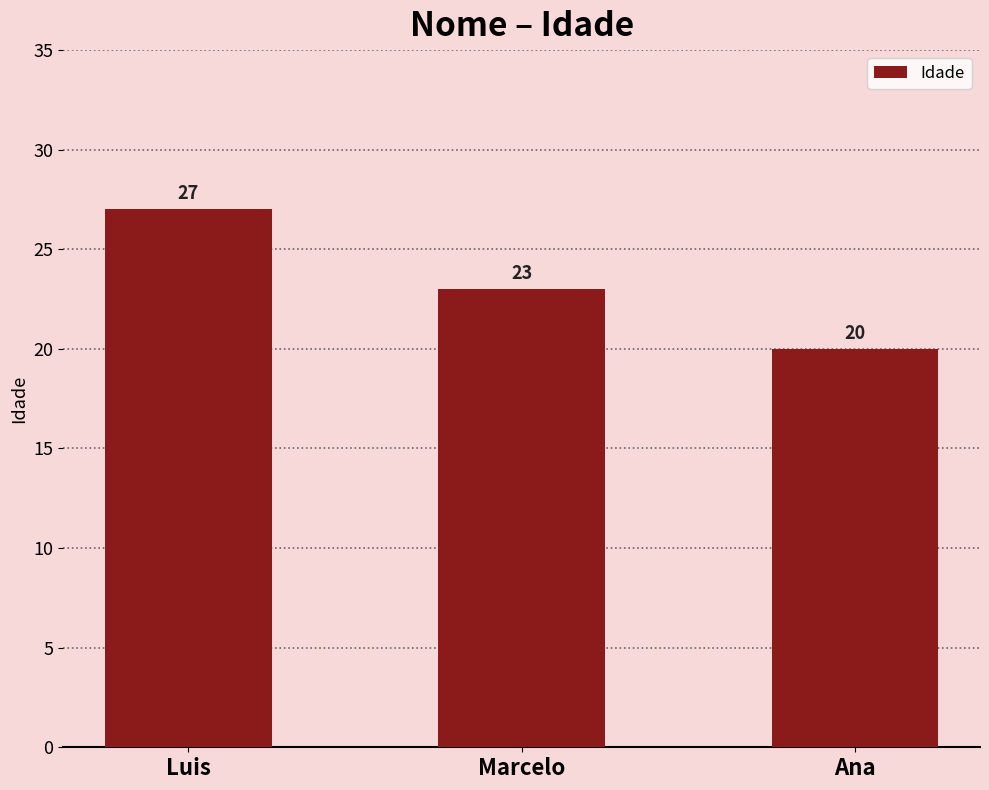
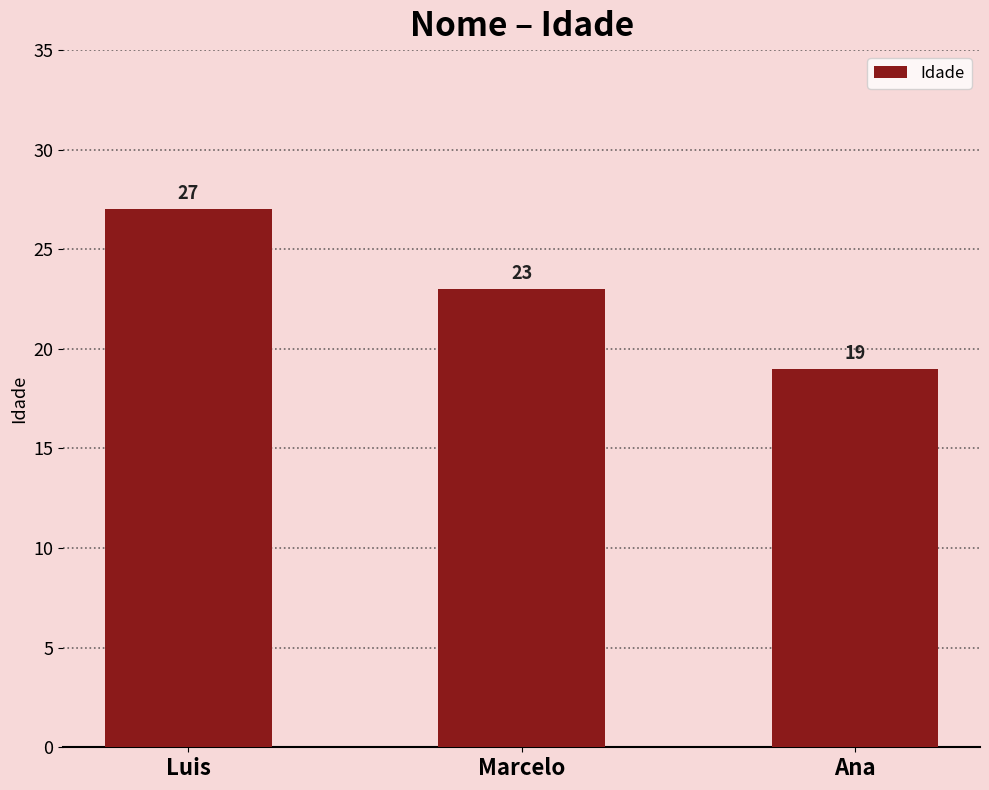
Ana: 20 -> 19
